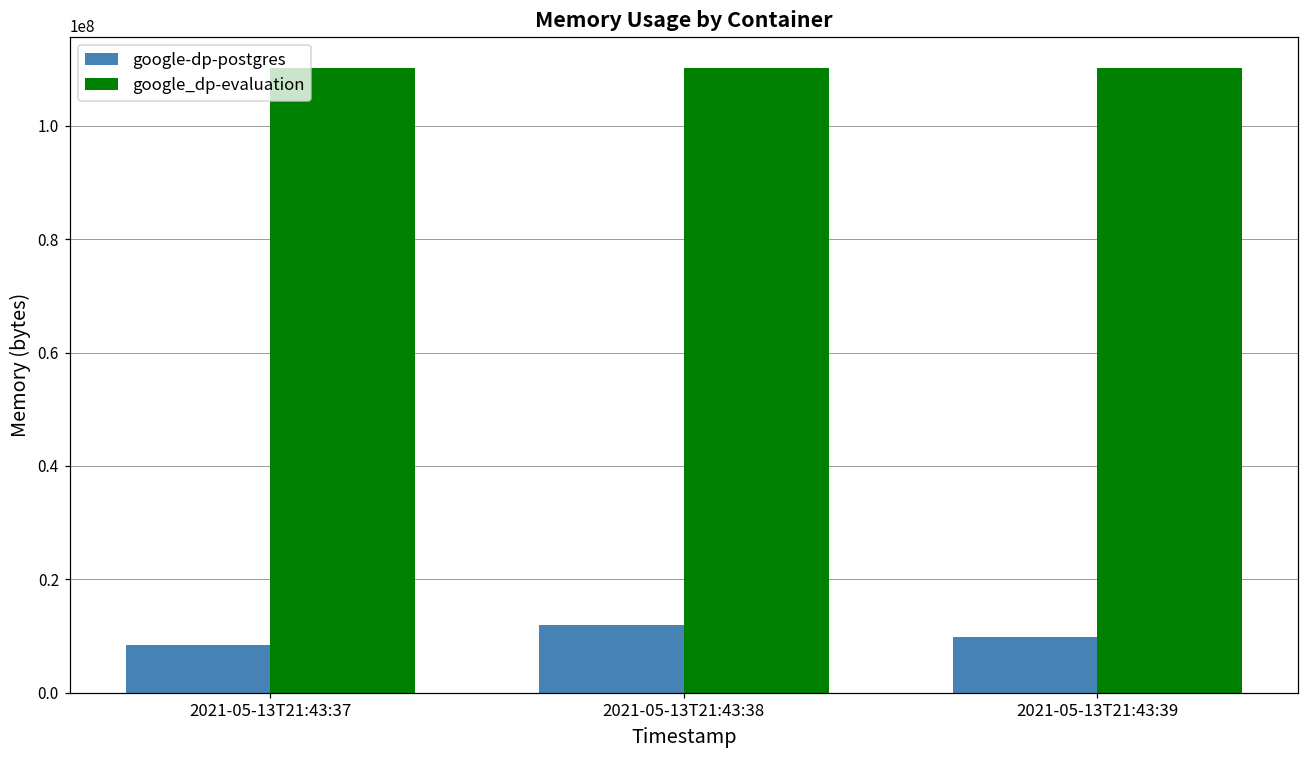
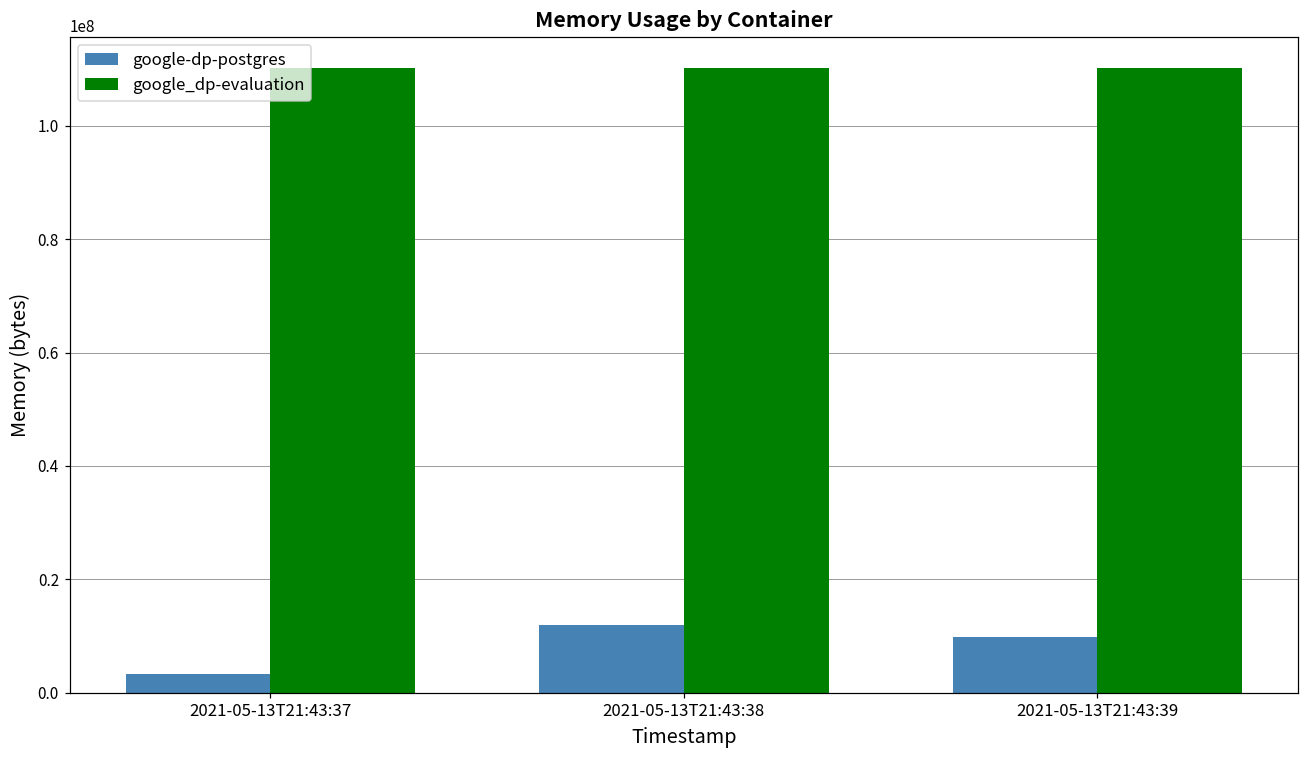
google-dp-postgres, 2021-05-13T21:43:37: 8000000 -> 3000000
